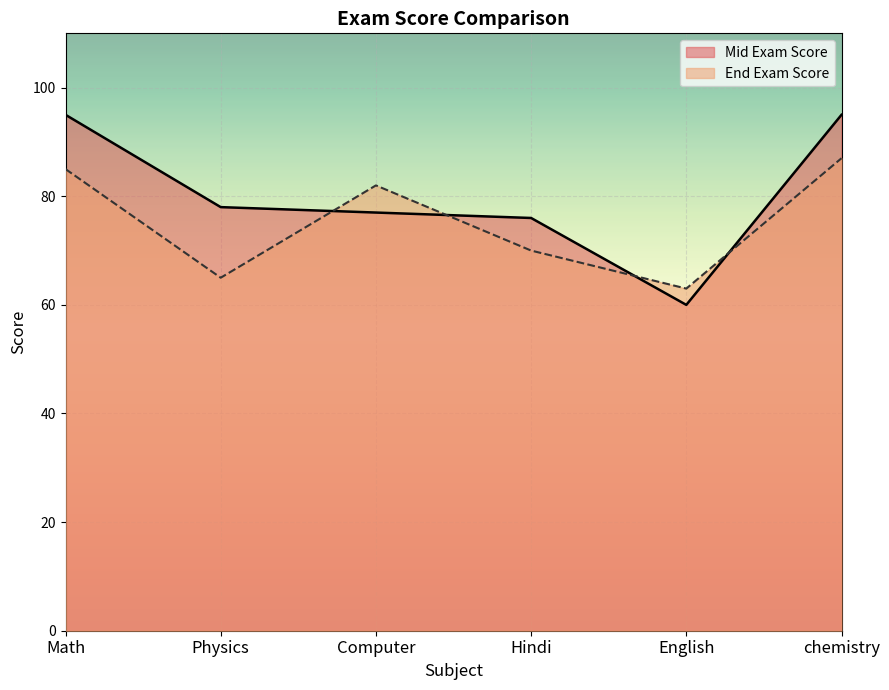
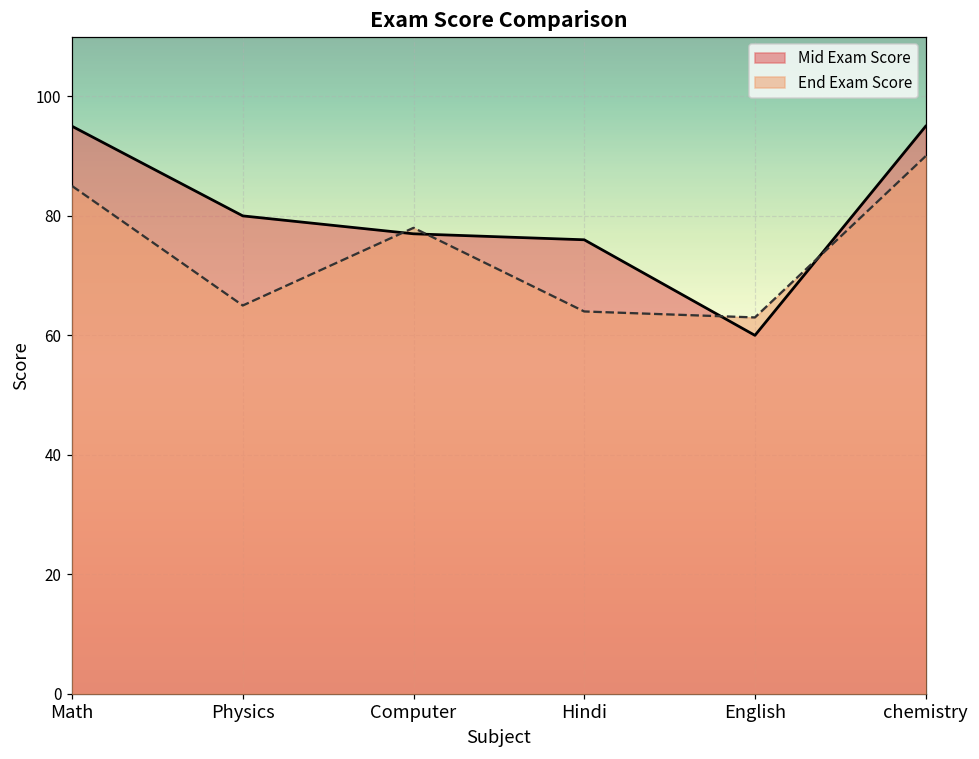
Mid Exam Score, Physics: 78 -> 80
End Exam Score, Computer: 82 -> 78
End Exam Score, Hindi: 70 -> 64
End Exam Score, chemistry: 87 -> 90
